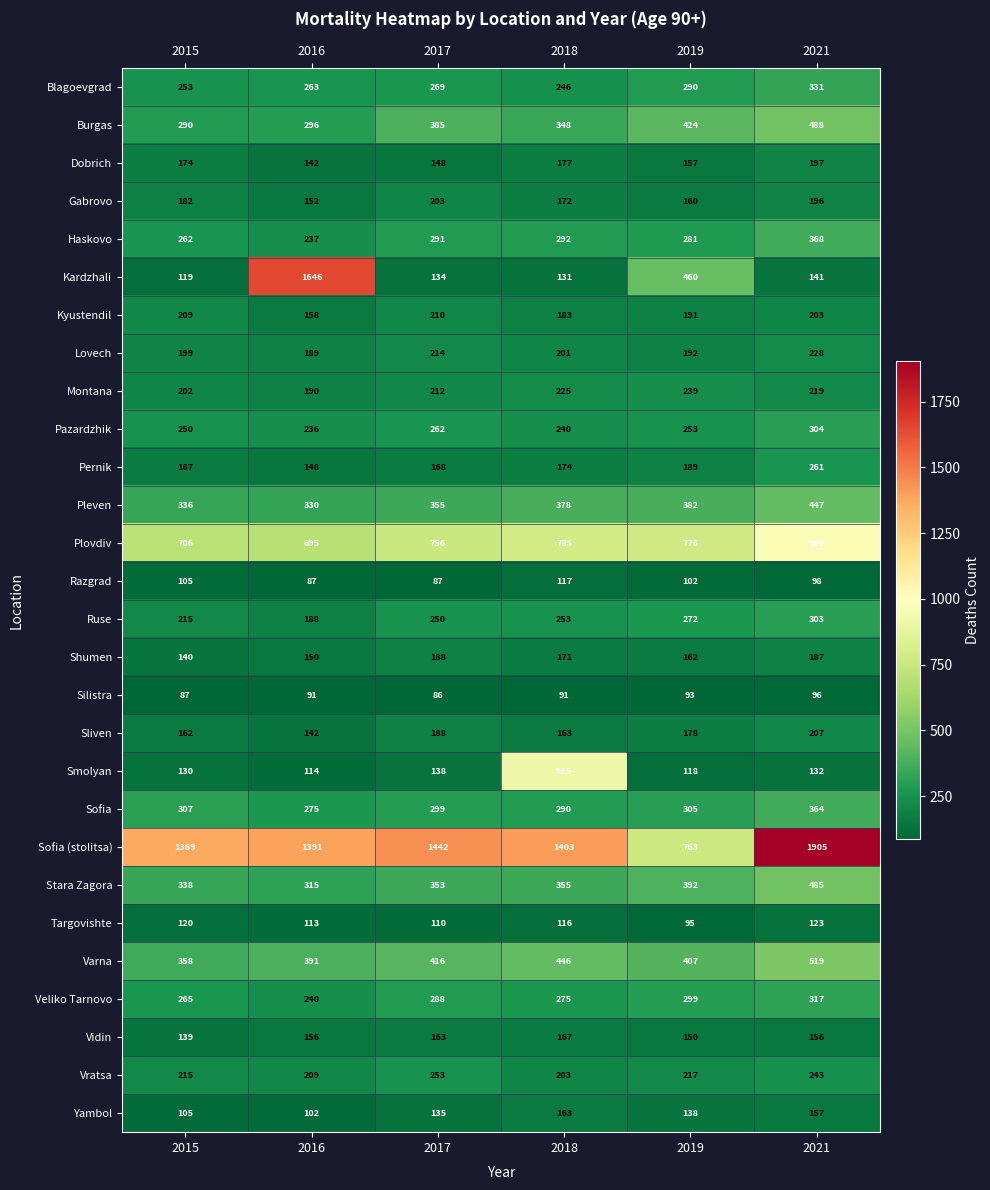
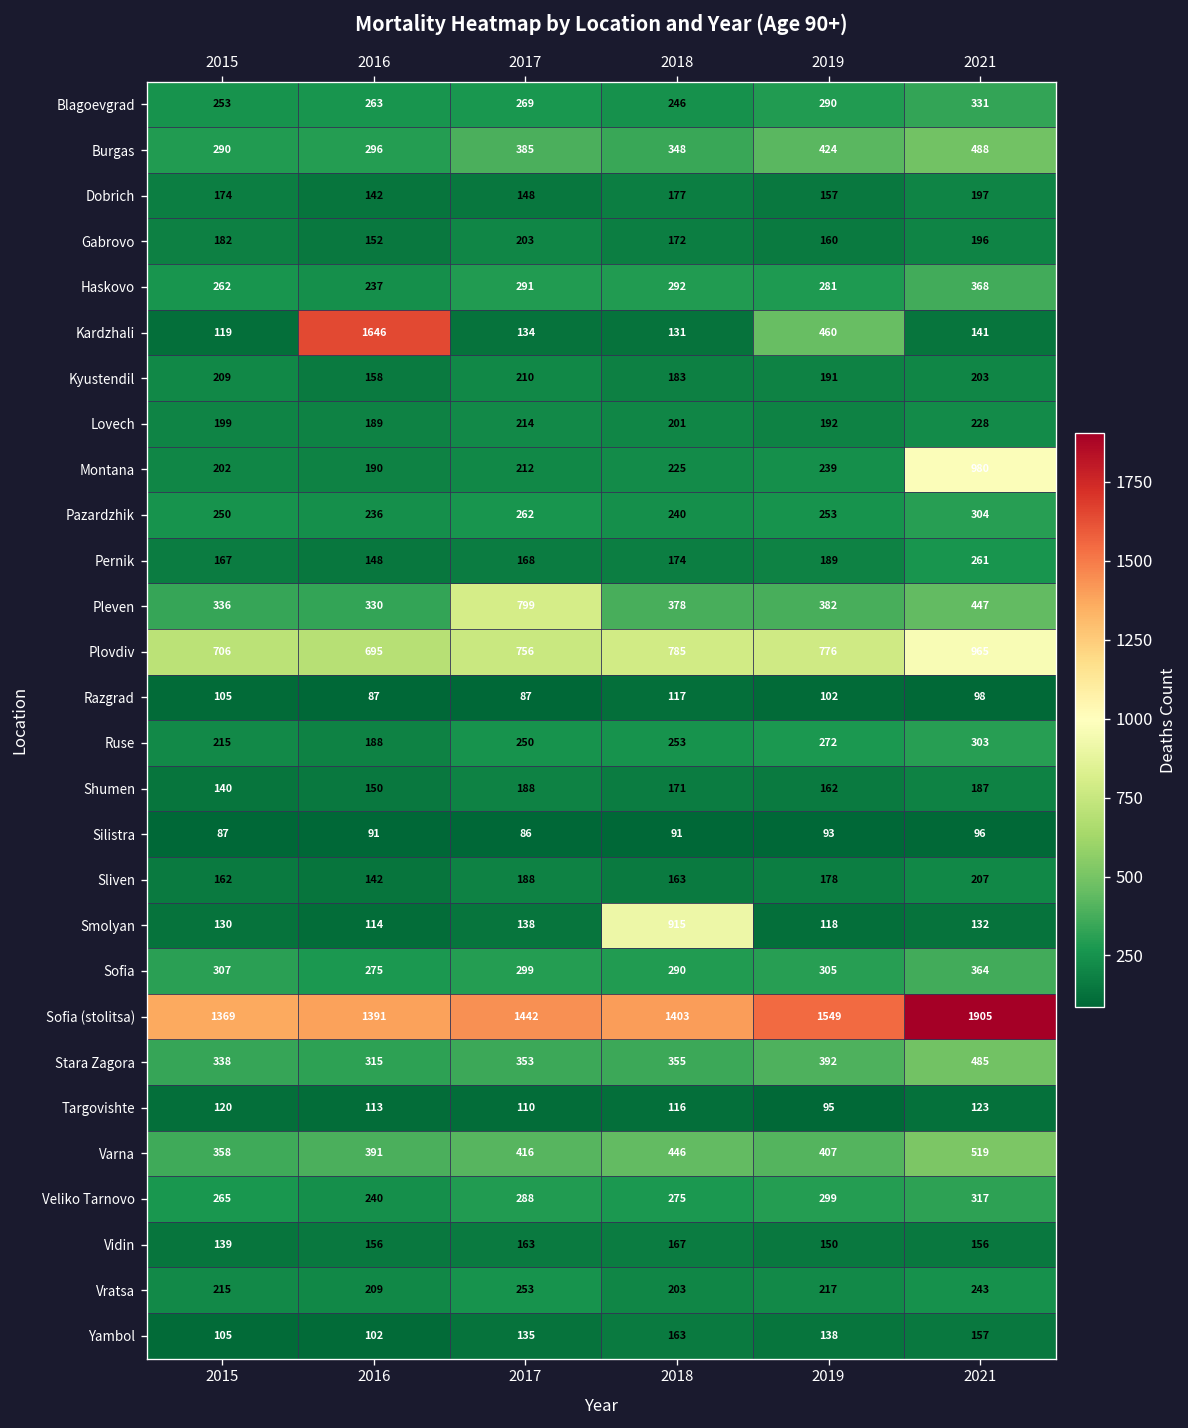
Montana, 2021: 219 -> 980
Pleven, 2017: 355 -> 799
Sofia (stolitsa), 2019: 763 -> 1549
